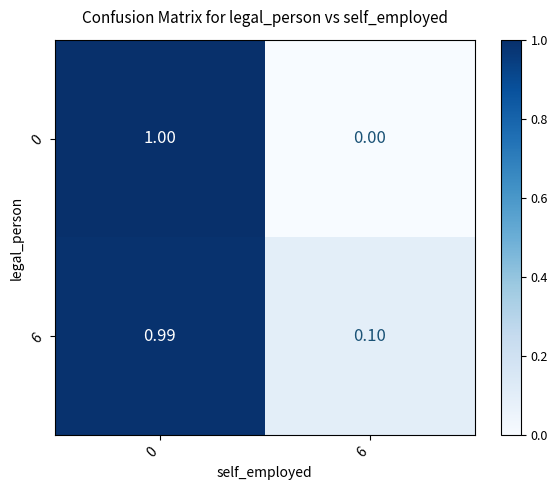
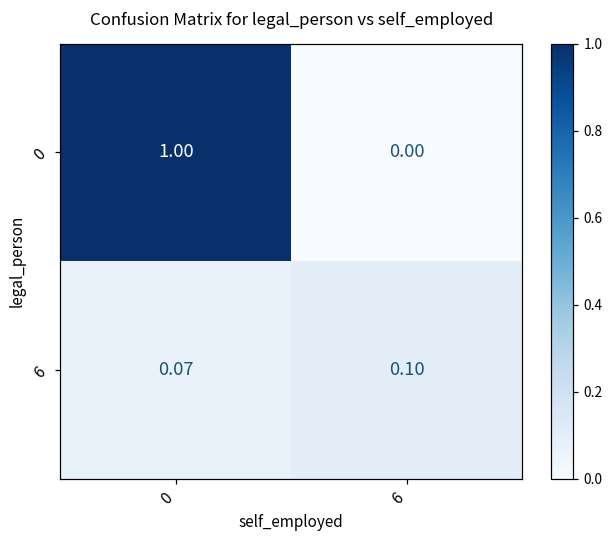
6, 0: 0.99 -> 0.07
